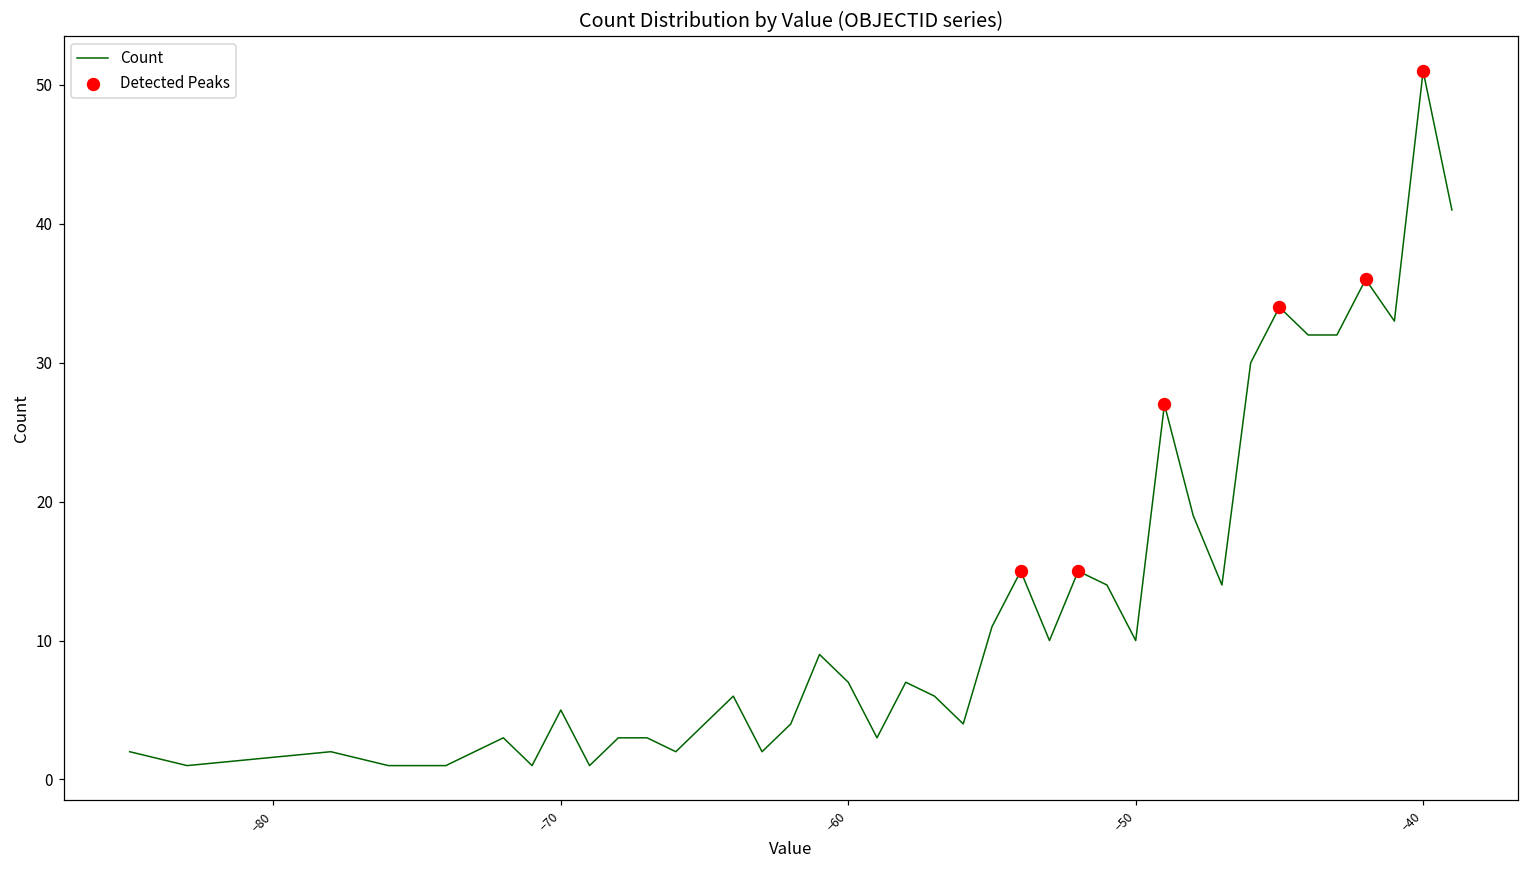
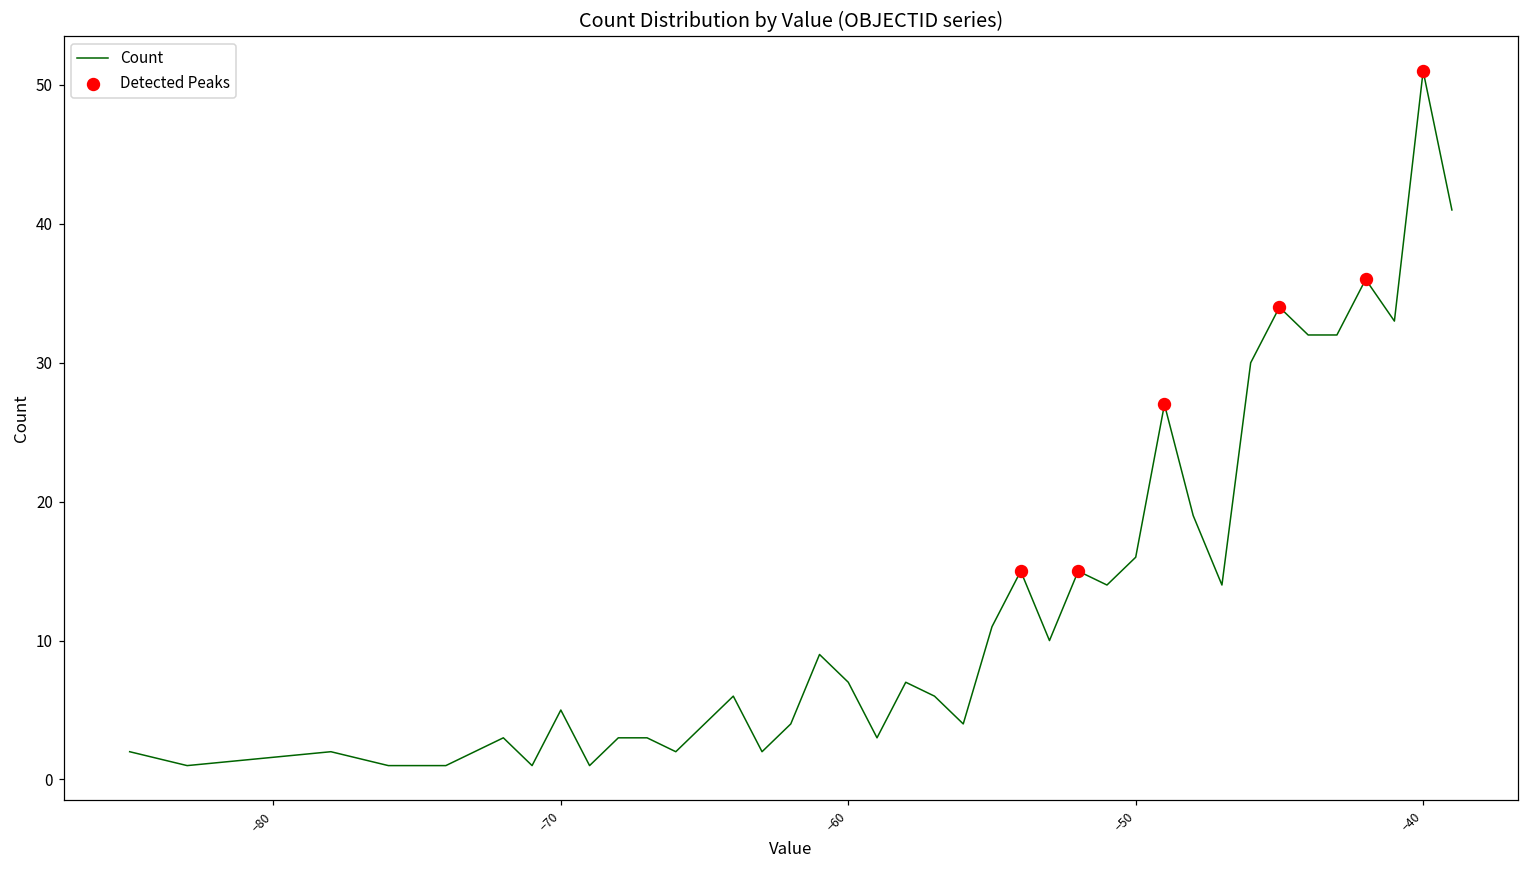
Count, −50: 10 -> 16
